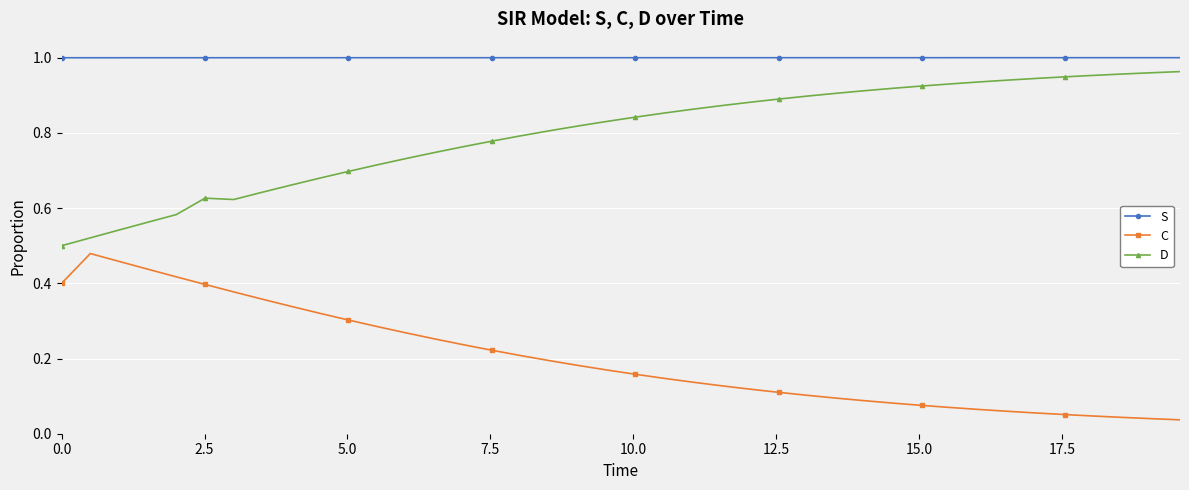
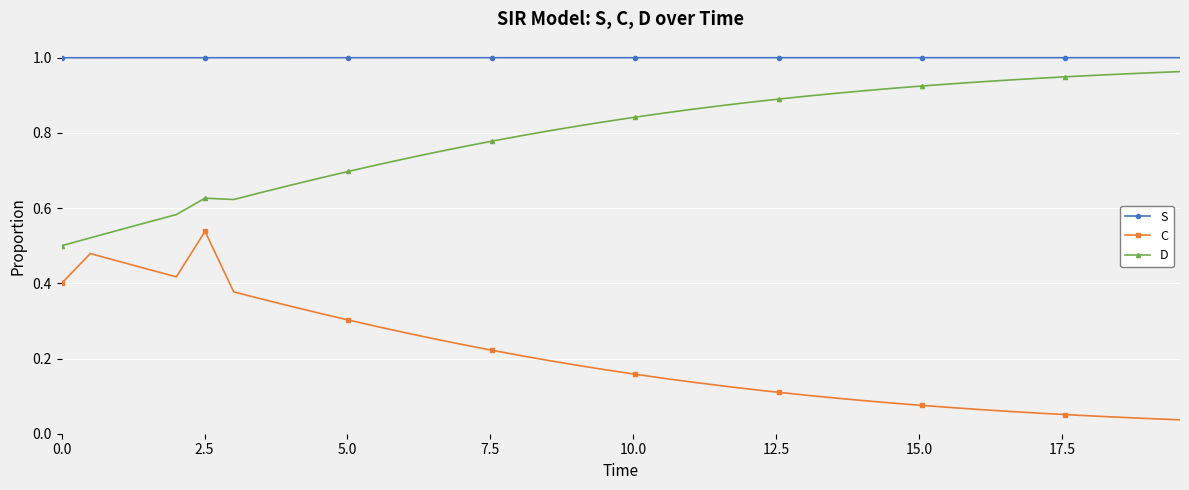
C, 2.5: 0.40 -> 0.54
